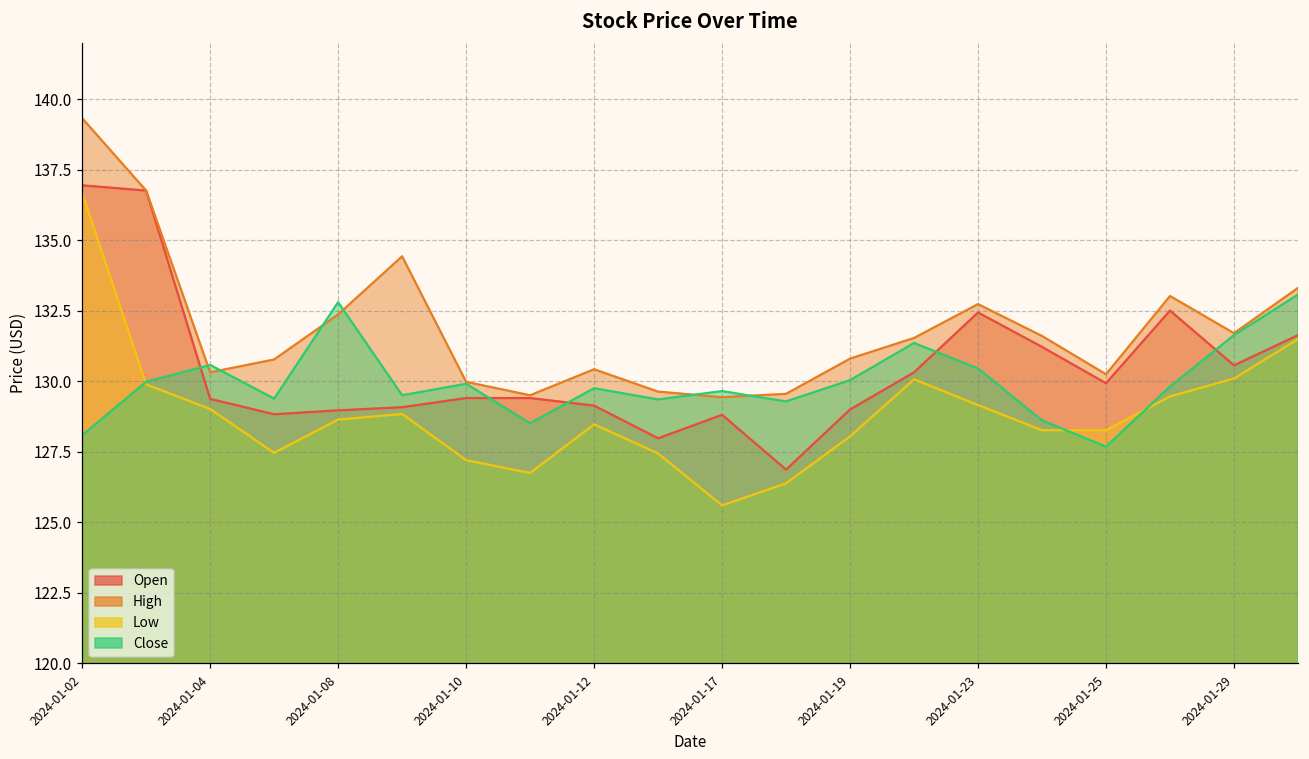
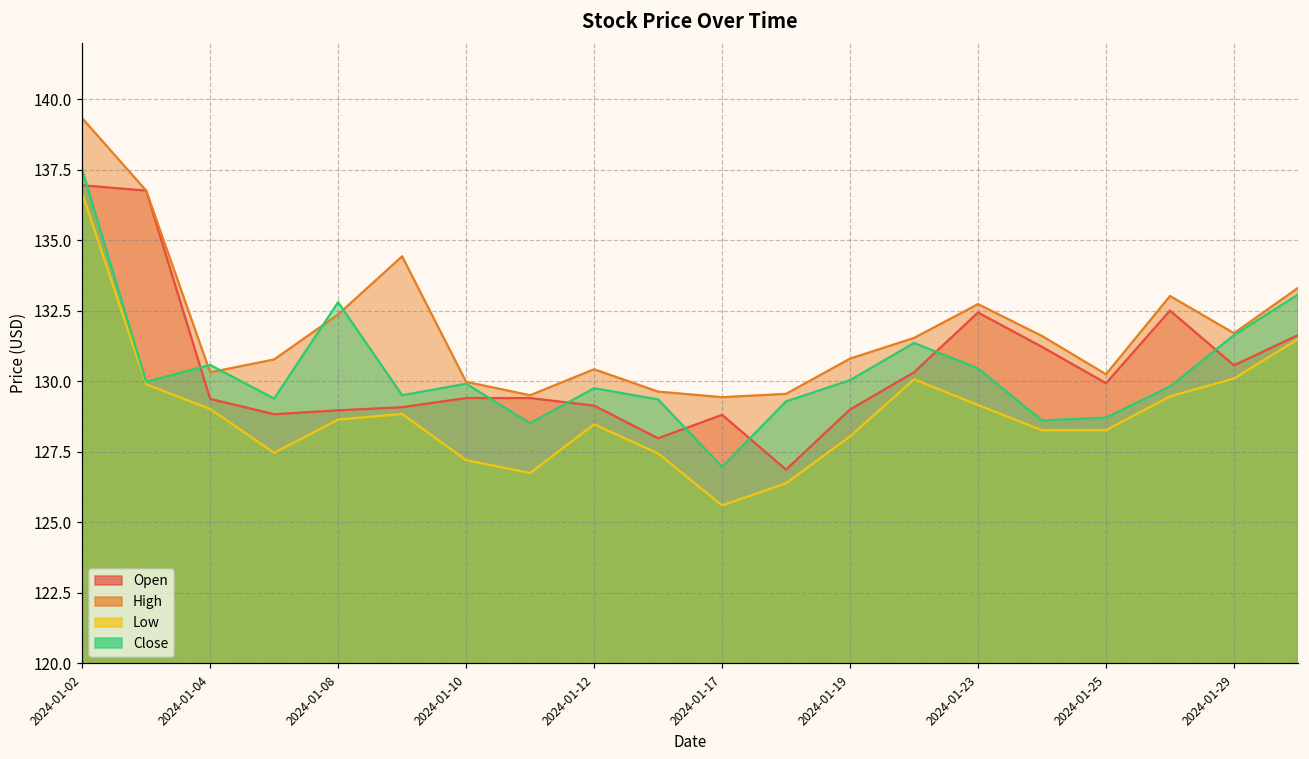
Close, 2024-01-02: 128.1 -> 137.5
Close, 2024-01-17: 129.7 -> 127.0
Close, 2024-01-25: 127.7 -> 128.7
